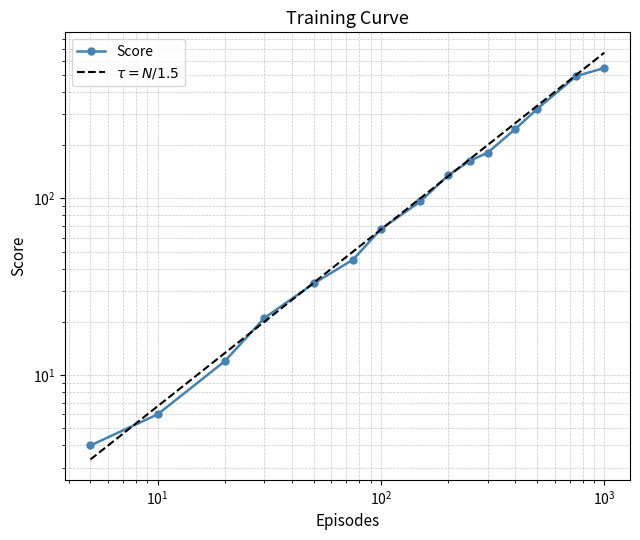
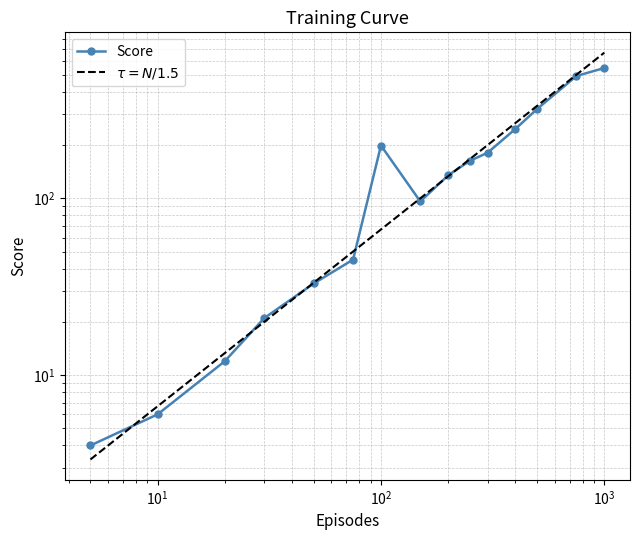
Score, 10^2: 67 -> 200
